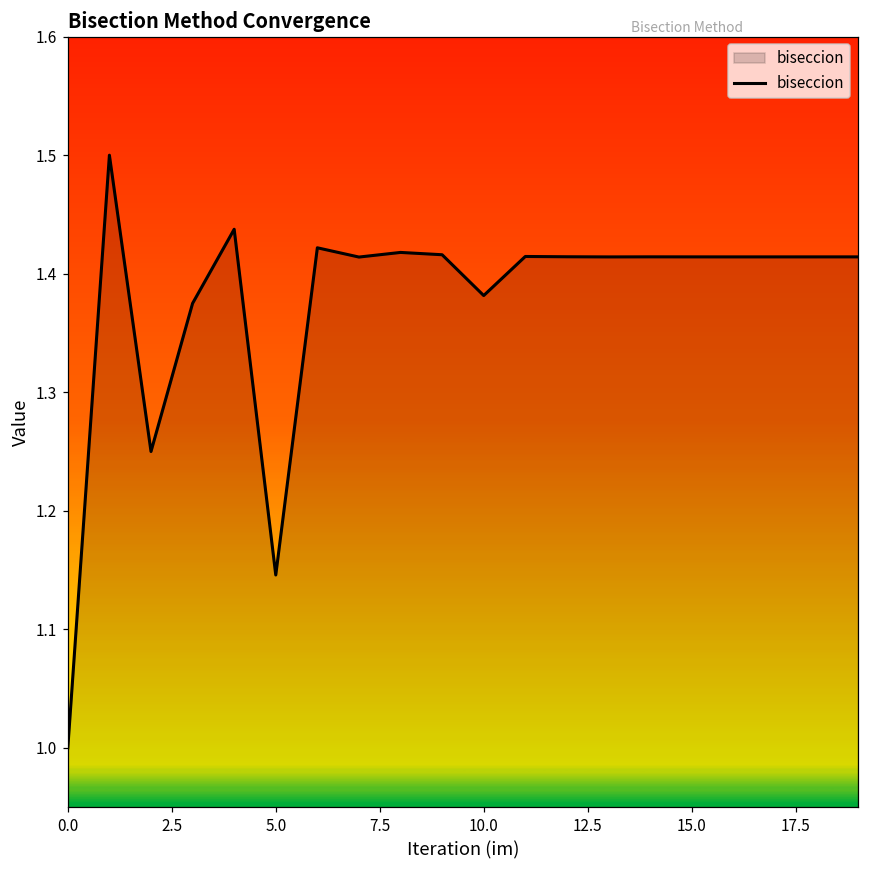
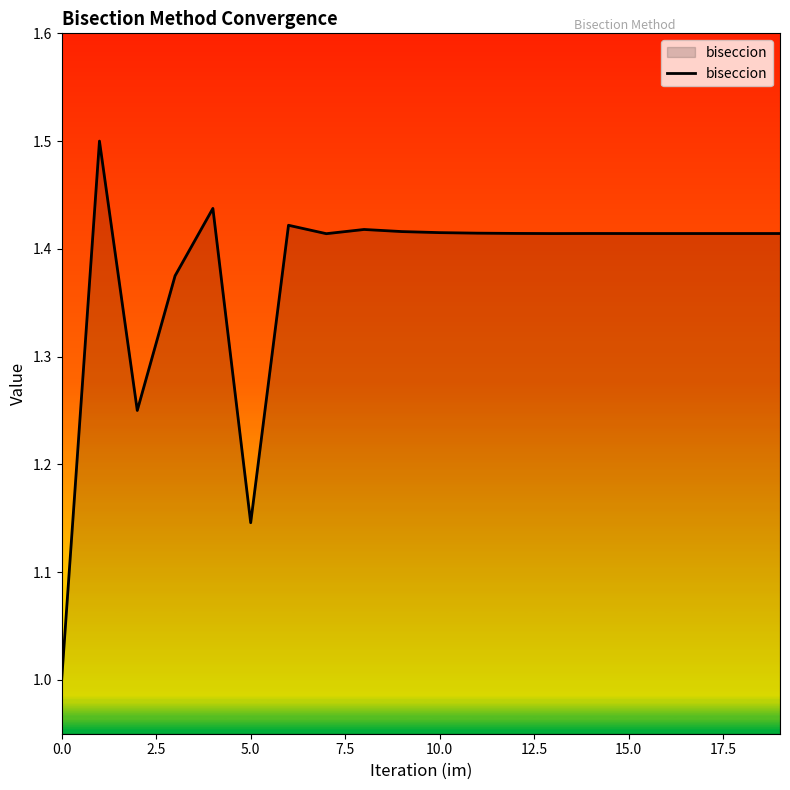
10.0: 1.382 -> 1.415
